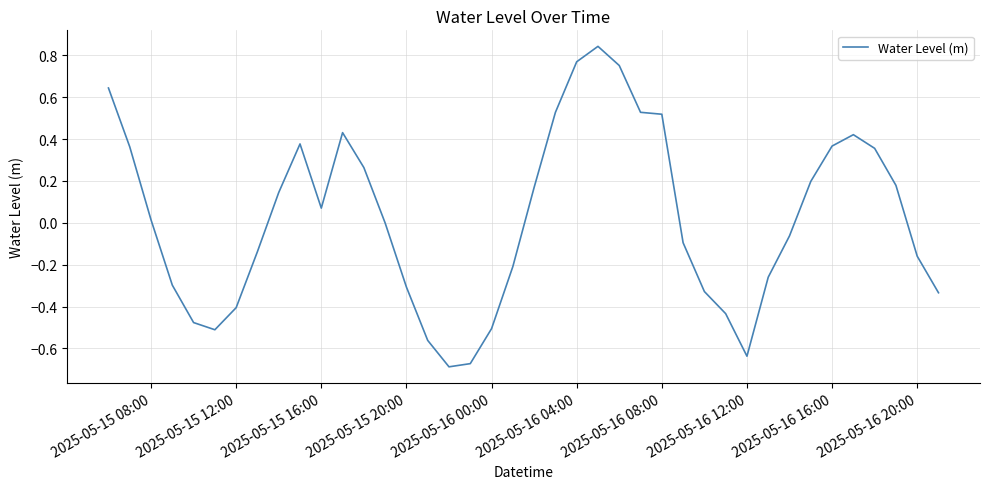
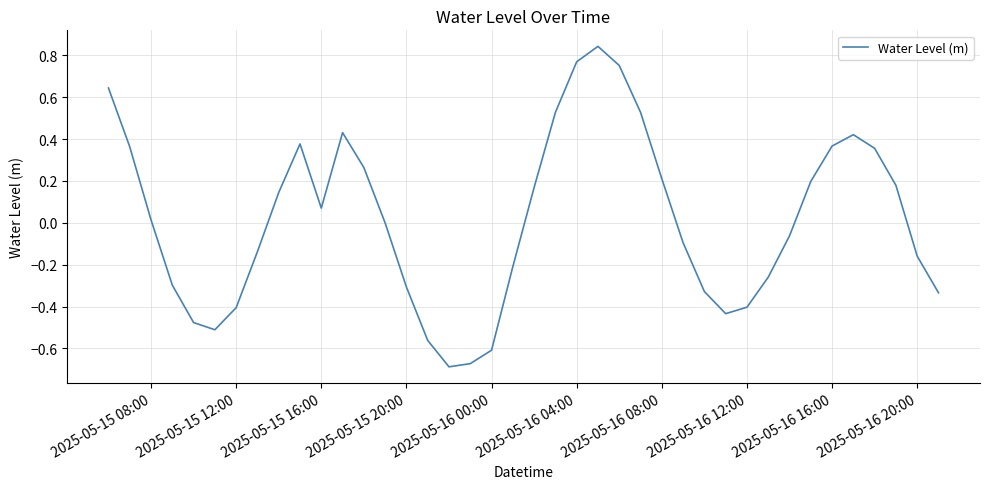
2025-05-16 00:00: -0.51 -> -0.61
2025-05-16 08:00: 0.52 -> 0.21
2025-05-16 12:00: -0.64 -> -0.40
